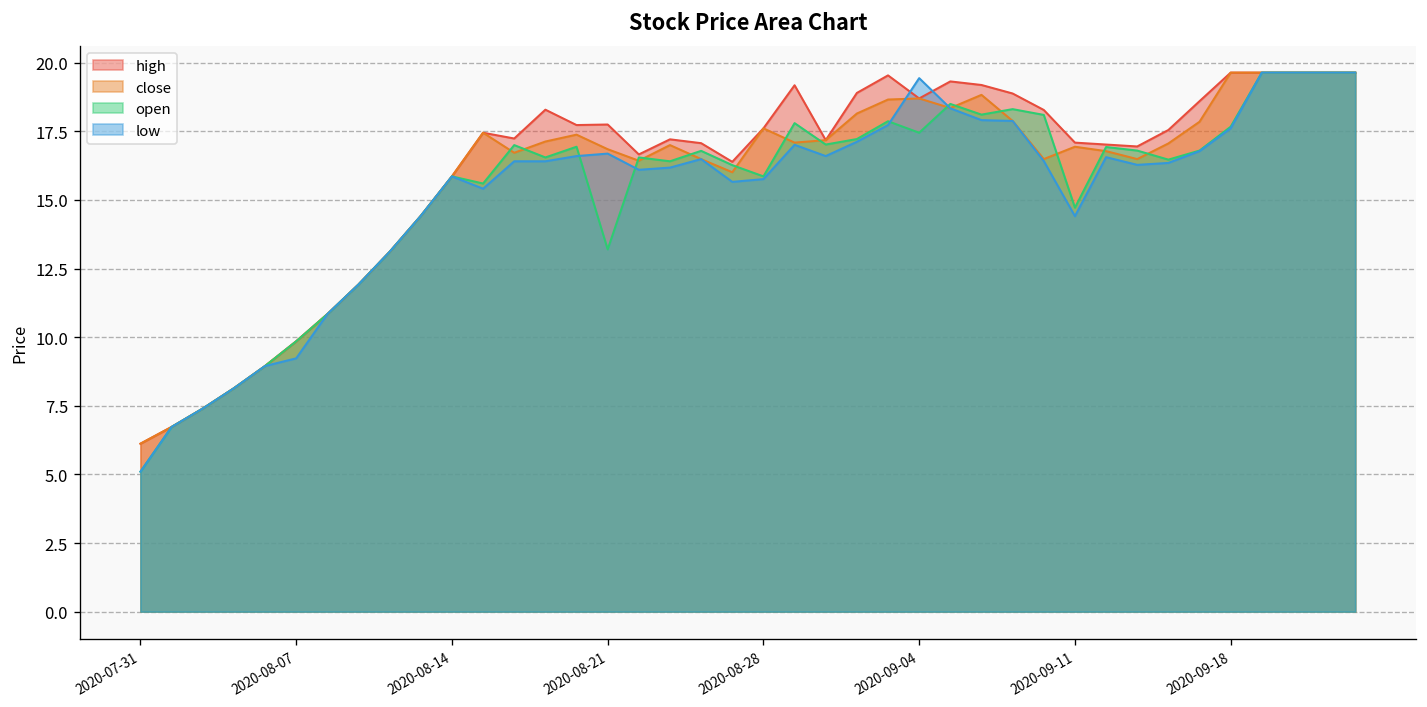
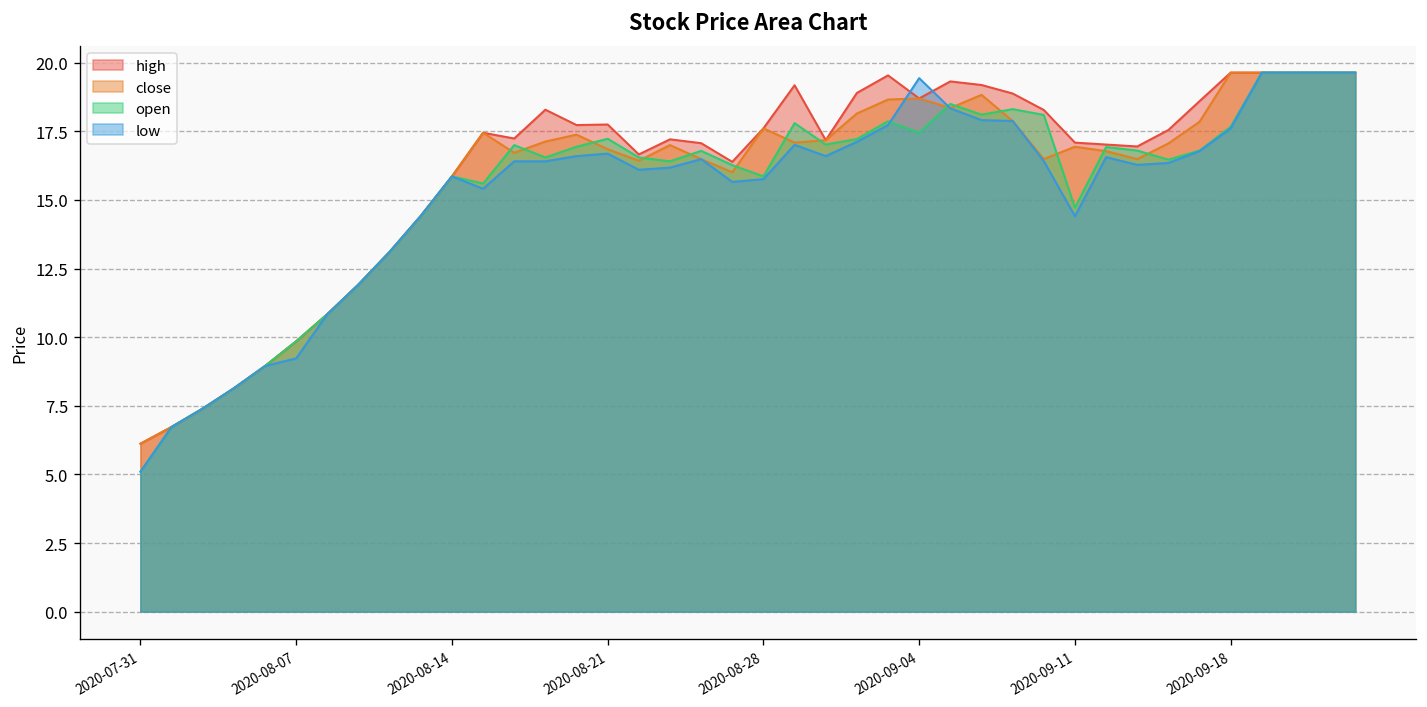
open, 2020-08-21: 13.2 -> 17.2
